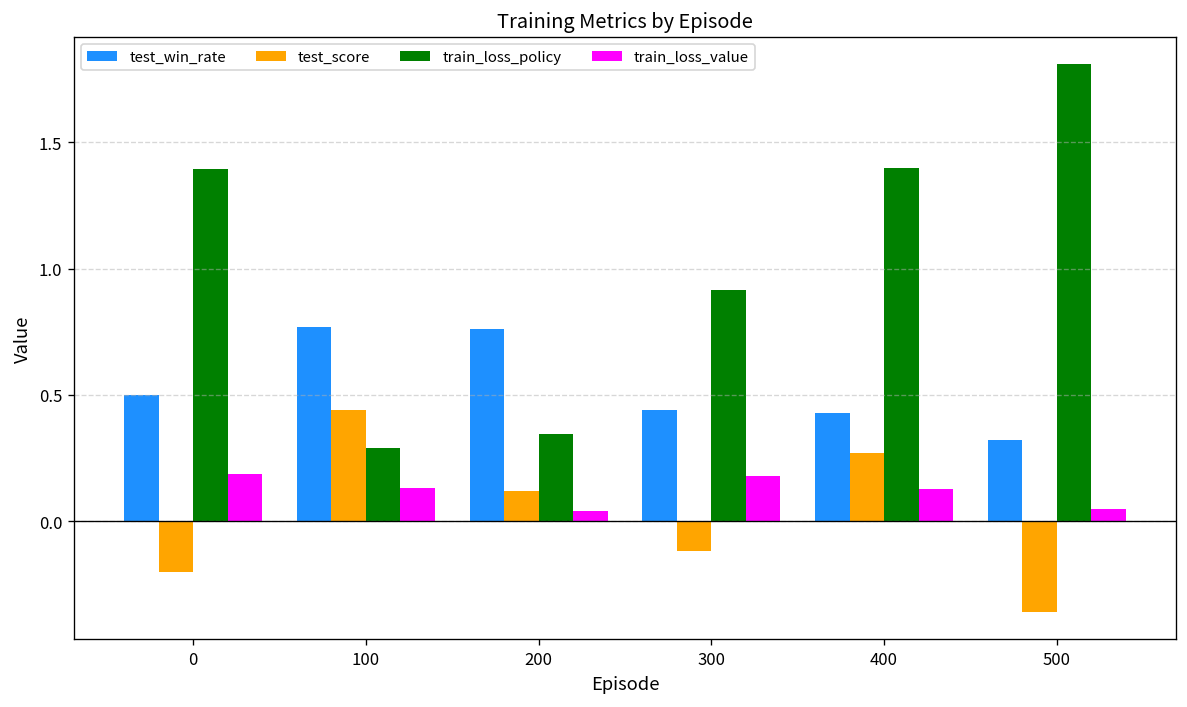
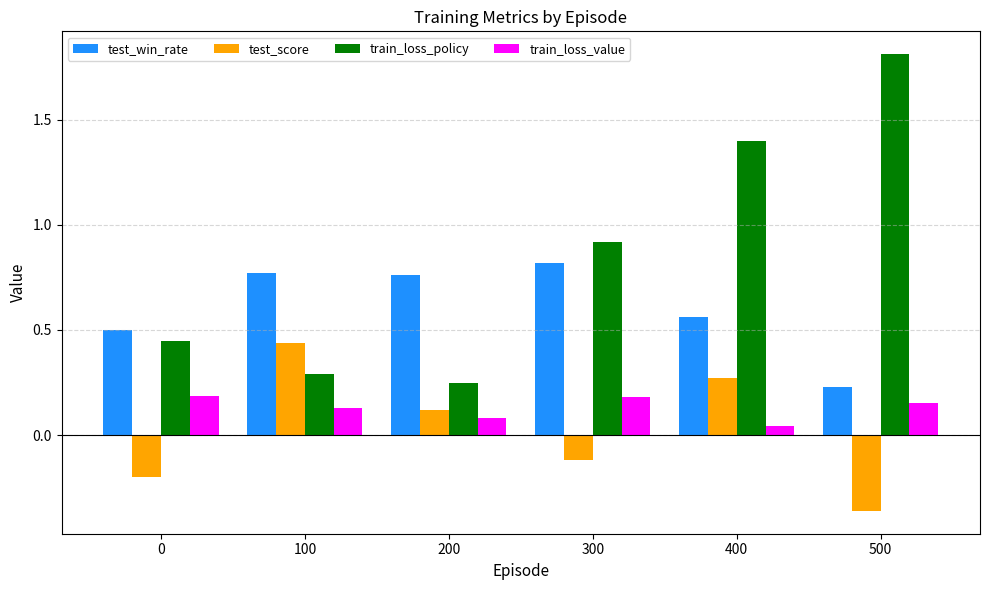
train_loss_policy, 0: 1.39 -> 0.45
train_loss_policy, 200: 0.35 -> 0.25
train_loss_value, 200: 0.04 -> 0.08
test_win_rate, 300: 0.44 -> 0.82
test_win_rate, 400: 0.43 -> 0.56
train_loss_value, 400: 0.13 -> 0.05
test_win_rate, 500: 0.32 -> 0.23
train_loss_value, 500: 0.05 -> 0.15
